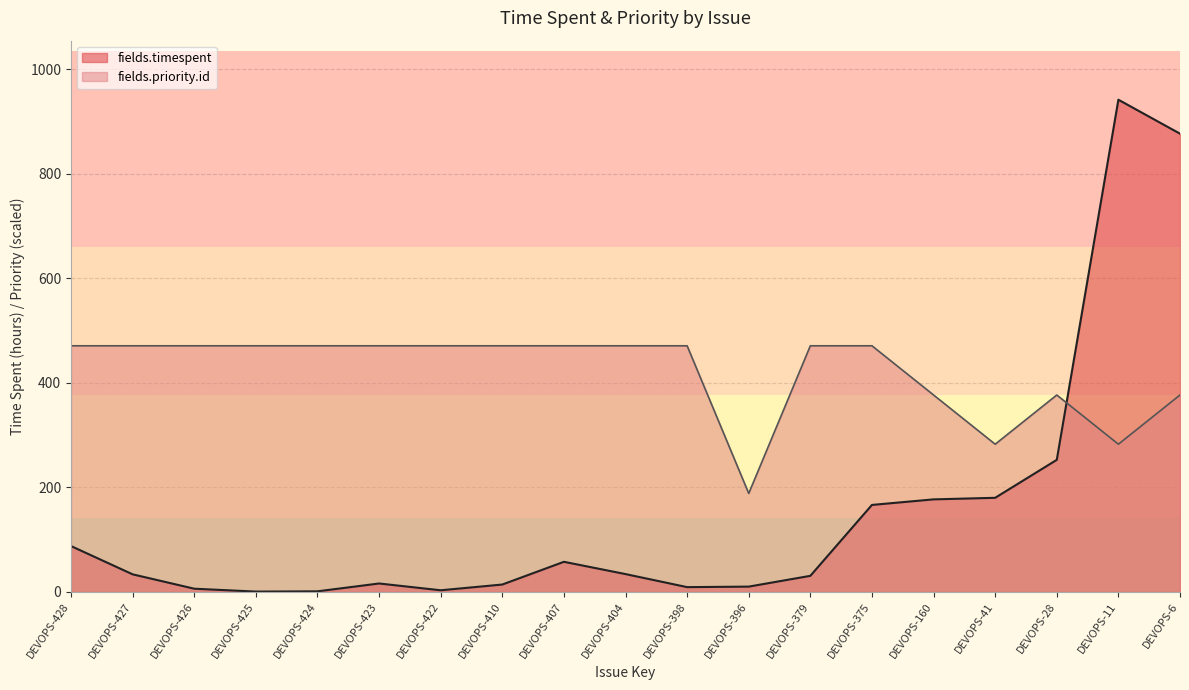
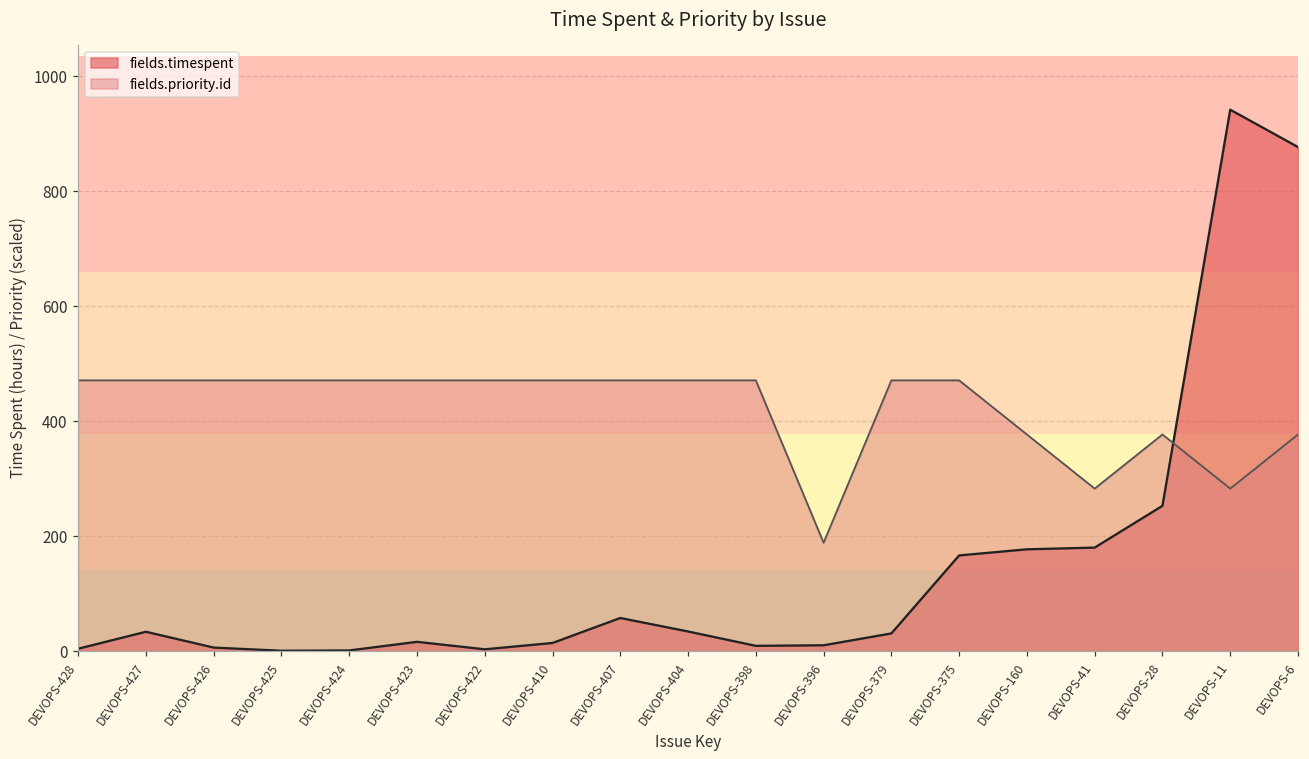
fields.timespent, DEVOPS-428: 90 -> 0
